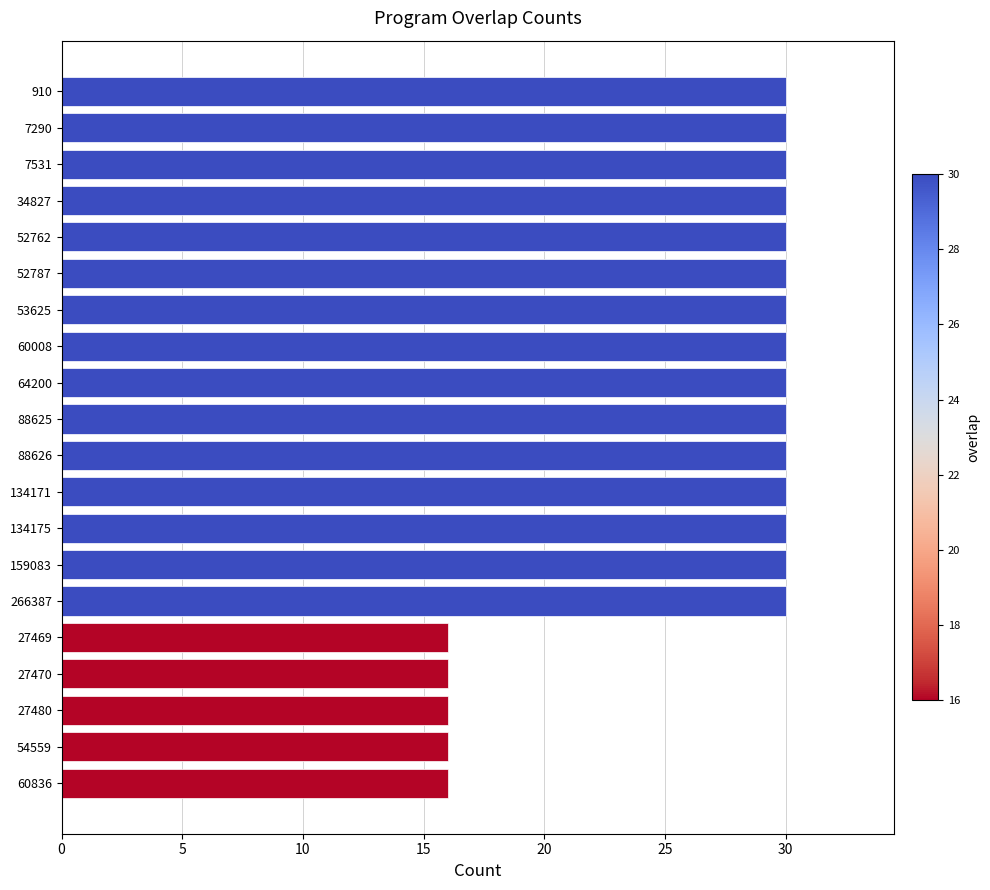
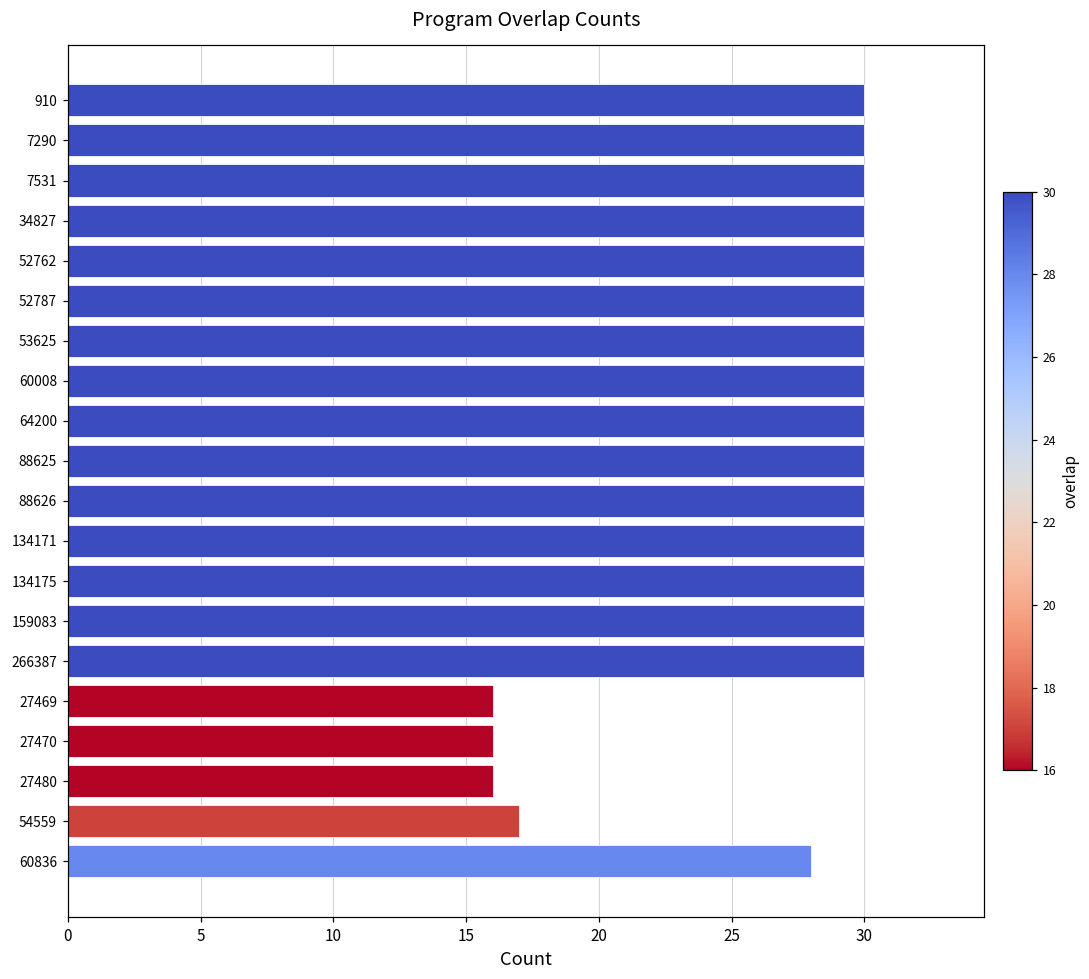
54559: 16 -> 17
60836: 16 -> 28
